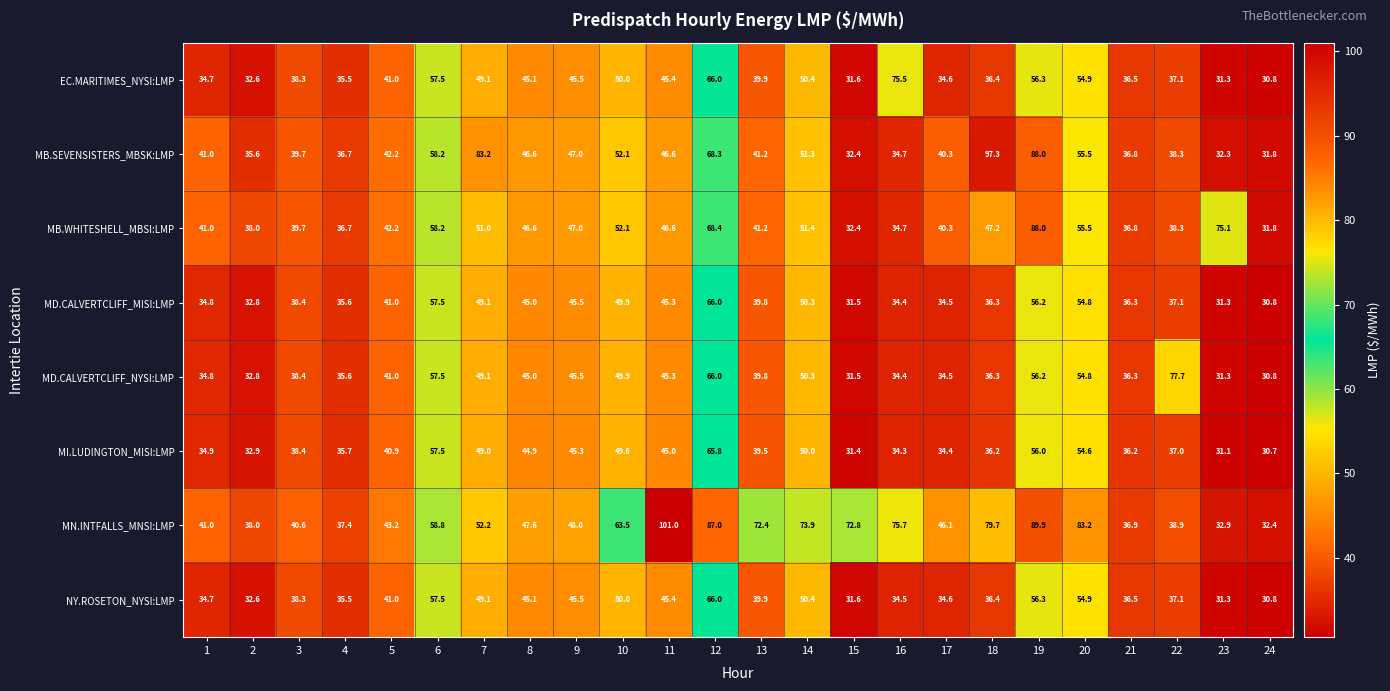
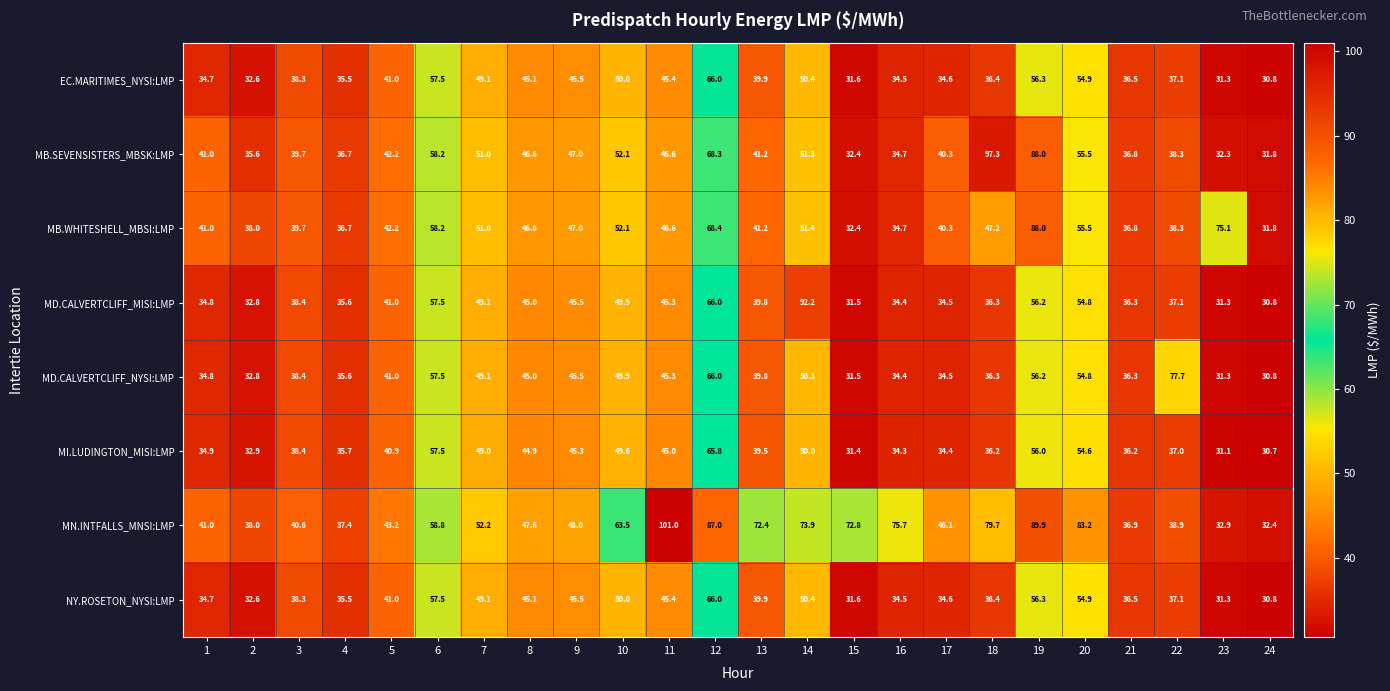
EC.MARITIMES_NYSI:LMP, 16: 75.5 -> 34.5
MB.SEVENSISTERS_MBSK:LMP, 7: 83.2 -> 51.0
MD.CALVERTCLIFF_MISI:LMP, 14: 50.3 -> 92.2
